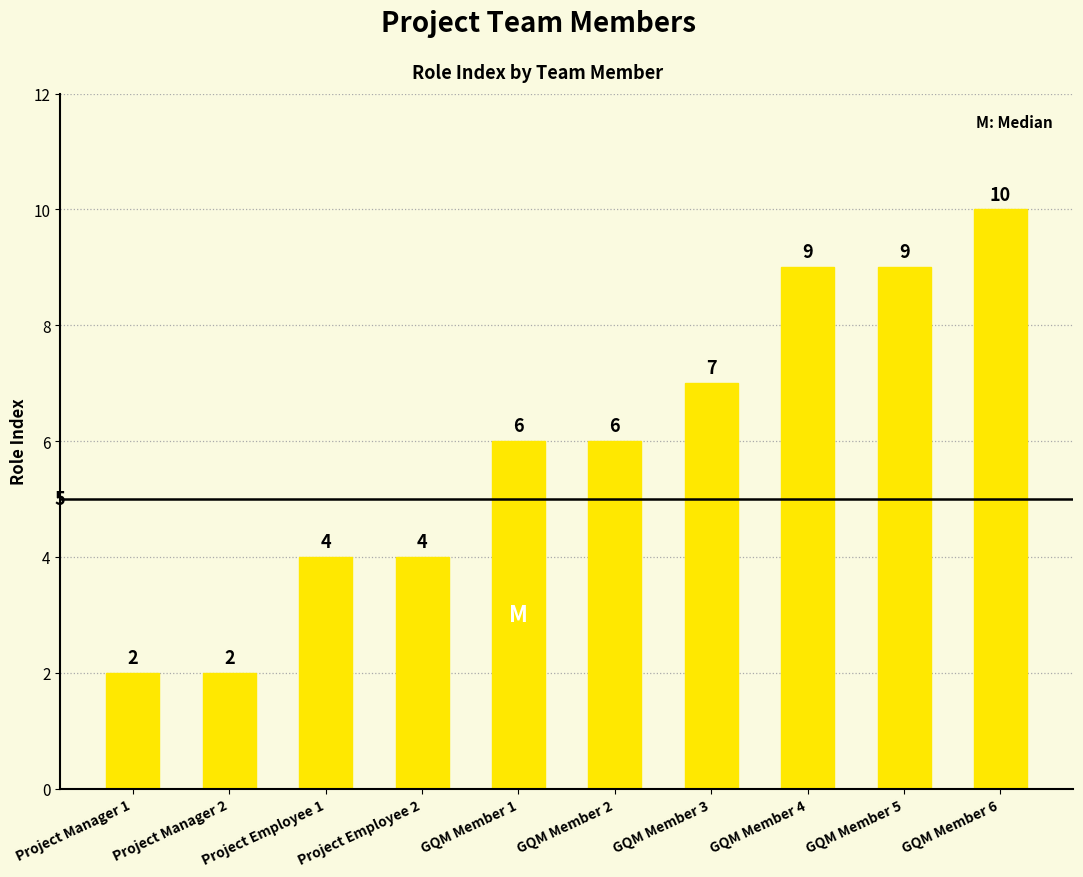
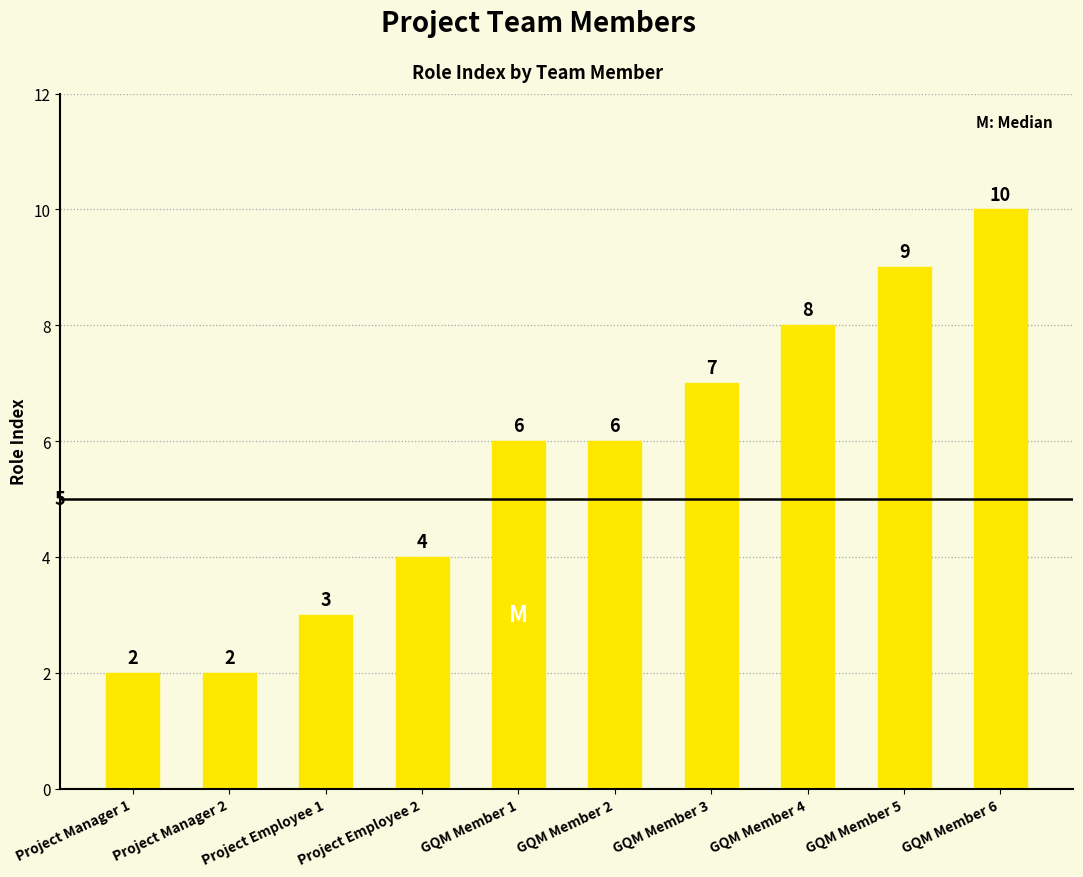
Project Employee 1: 4 -> 3
GQM Member 4: 9 -> 8
